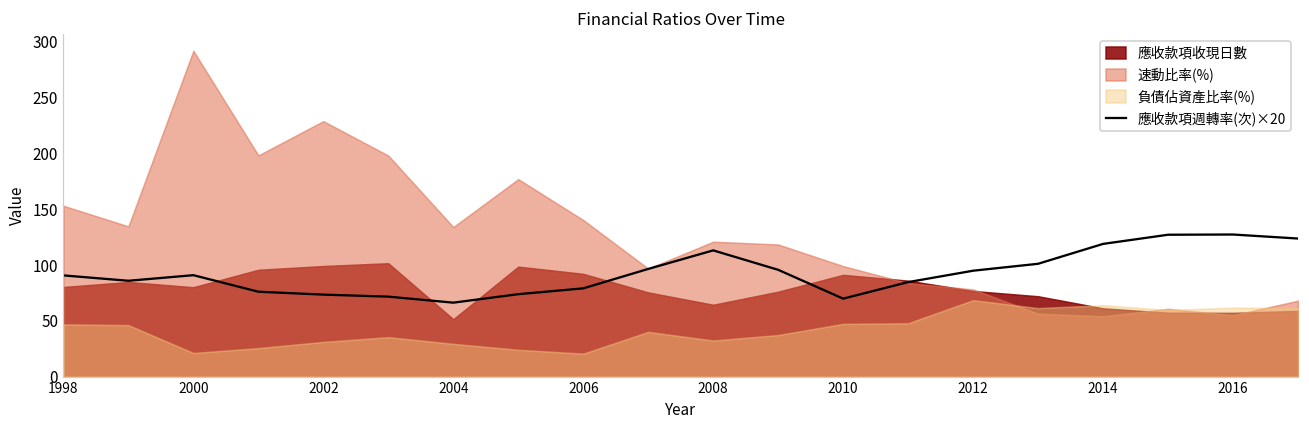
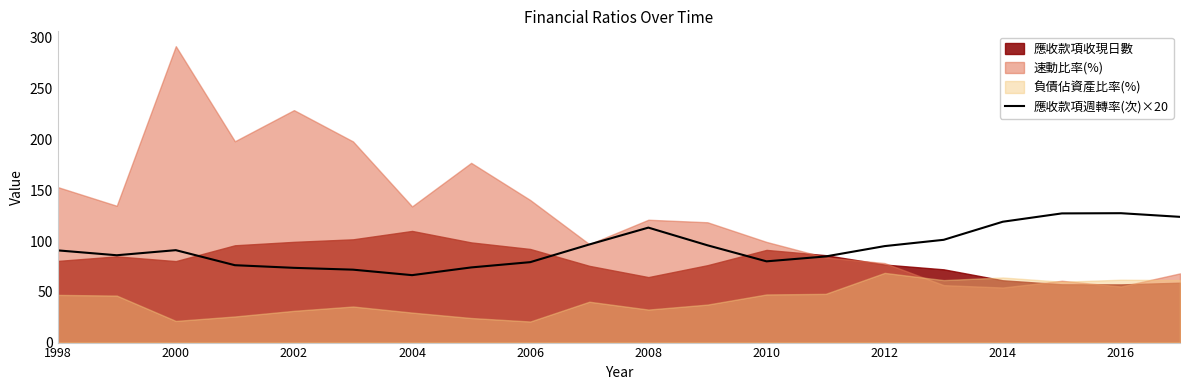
應收款項收現日數, 2004: 52 -> 110
應收款項週轉率(次)×20, 2010: 70 -> 80
